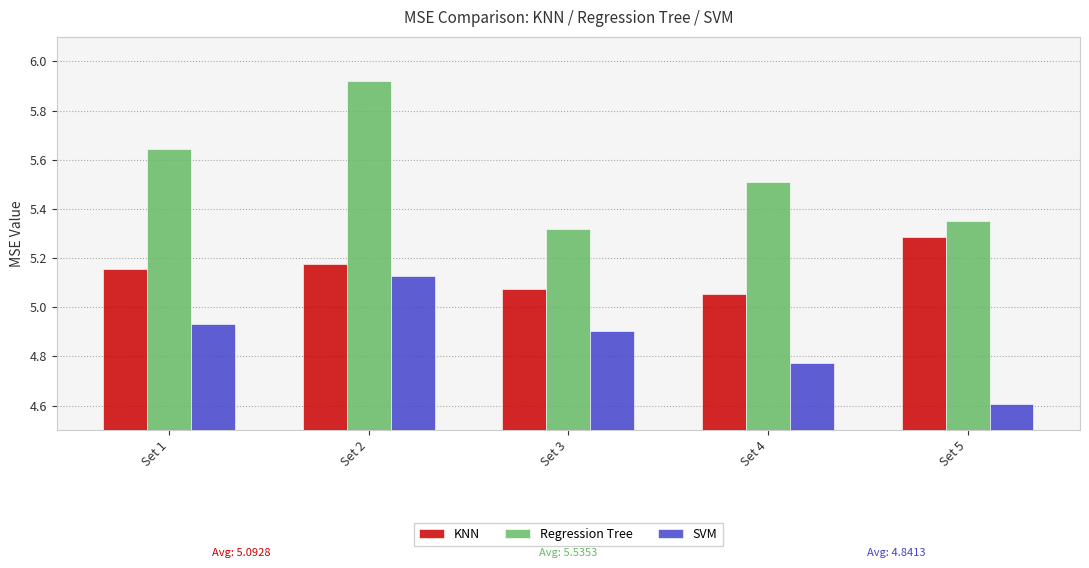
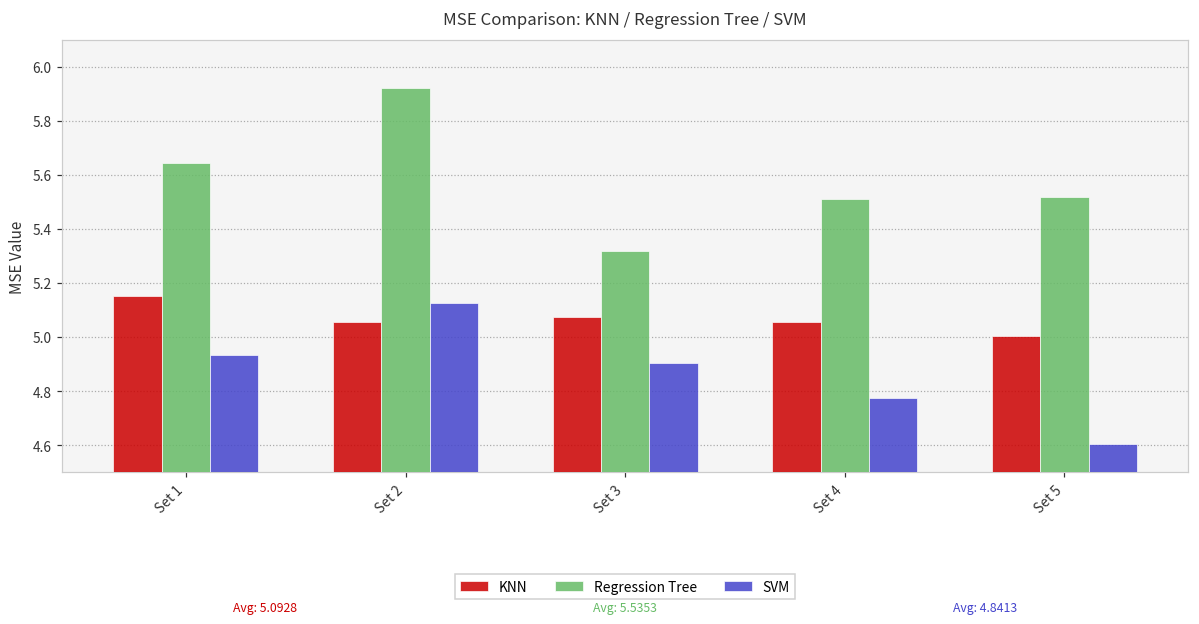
KNN, Set 2: 5.17 -> 5.06
KNN, Set 5: 5.29 -> 5.00
Regression Tree, Set 5: 5.35 -> 5.52
